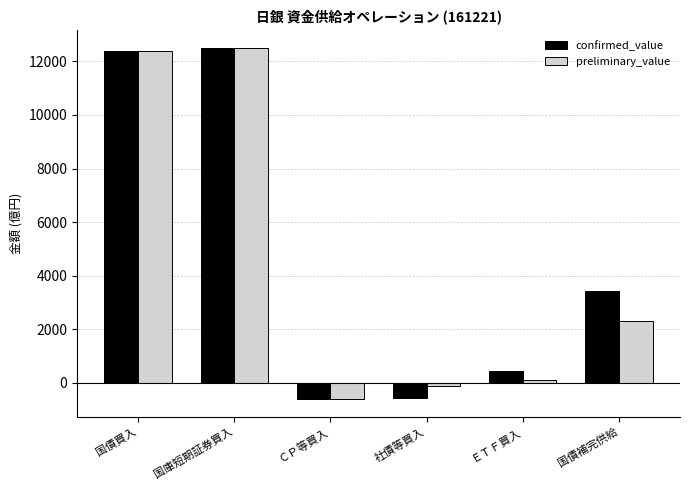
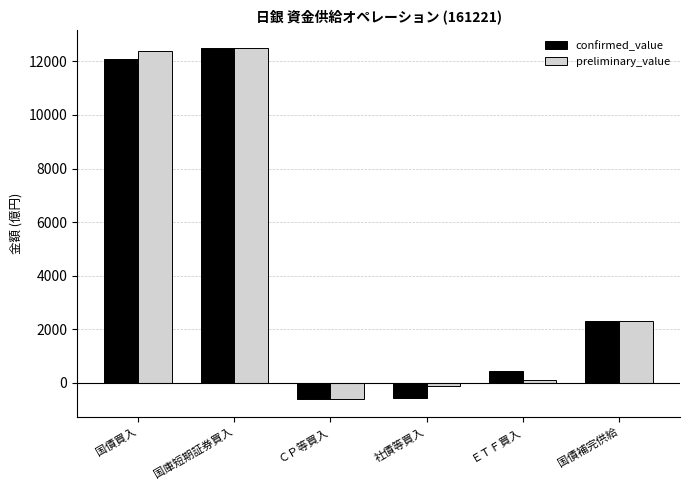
confirmed_value, 国債買入: 12400 -> 12100
confirmed_value, 国債補完供給: 3400 -> 2300
